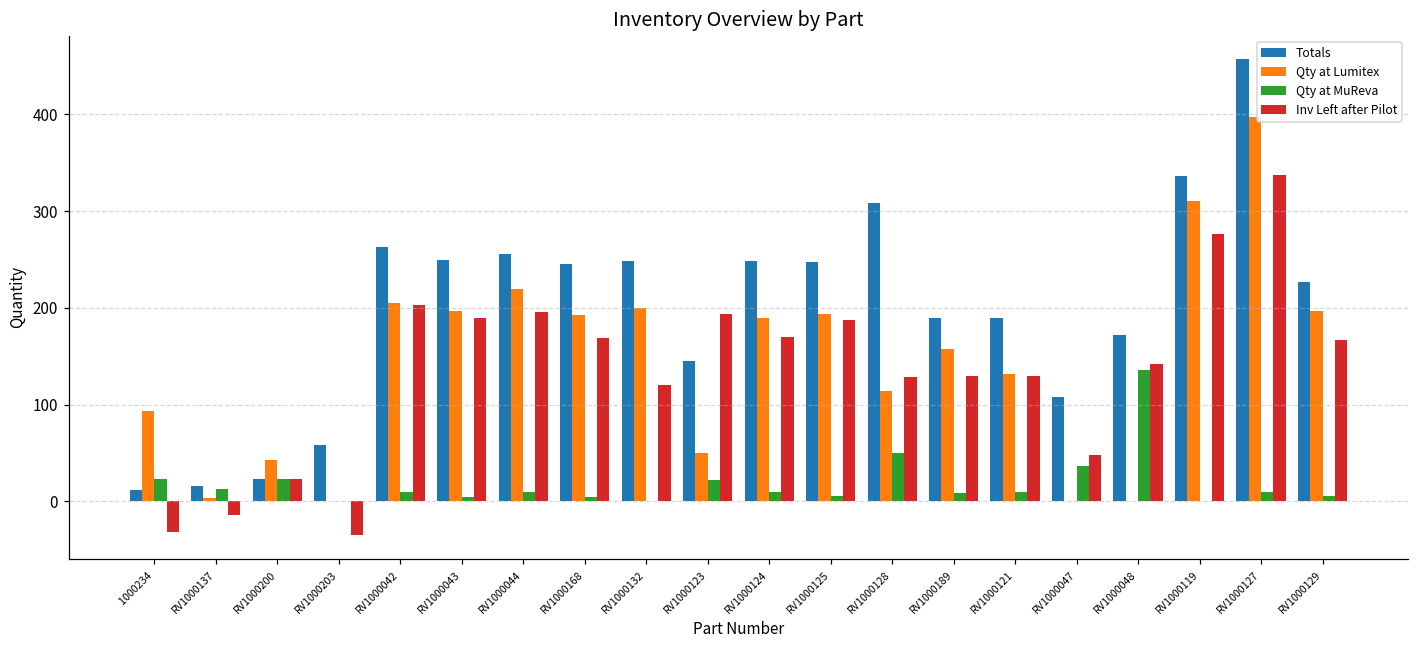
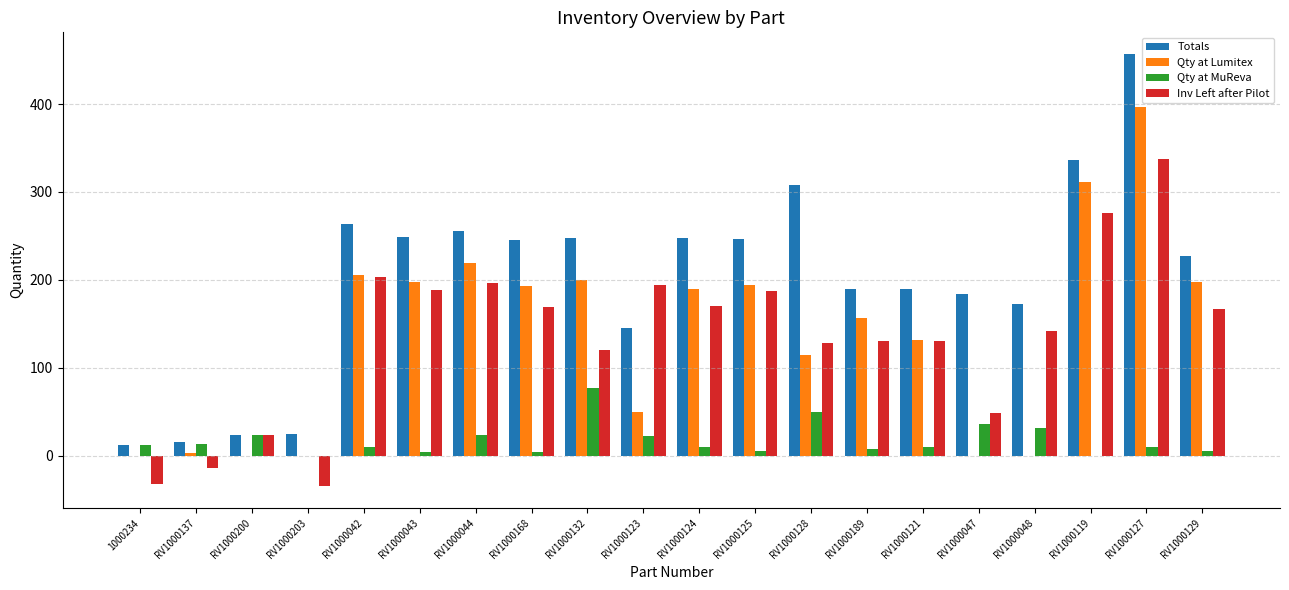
Qty at Lumitex, 1000234: 90 -> 0
Qty at MuReva, 1000234: 20 -> 10
Qty at Lumitex, RV1000200: 40 -> 0
Totals, RV1000203: 60 -> 30
Qty at MuReva, RV1000044: 10 -> 20
Qty at MuReva, RV1000132: 0 -> 80
Totals, RV1000047: 110 -> 180
Qty at MuReva, RV1000048: 140 -> 30
